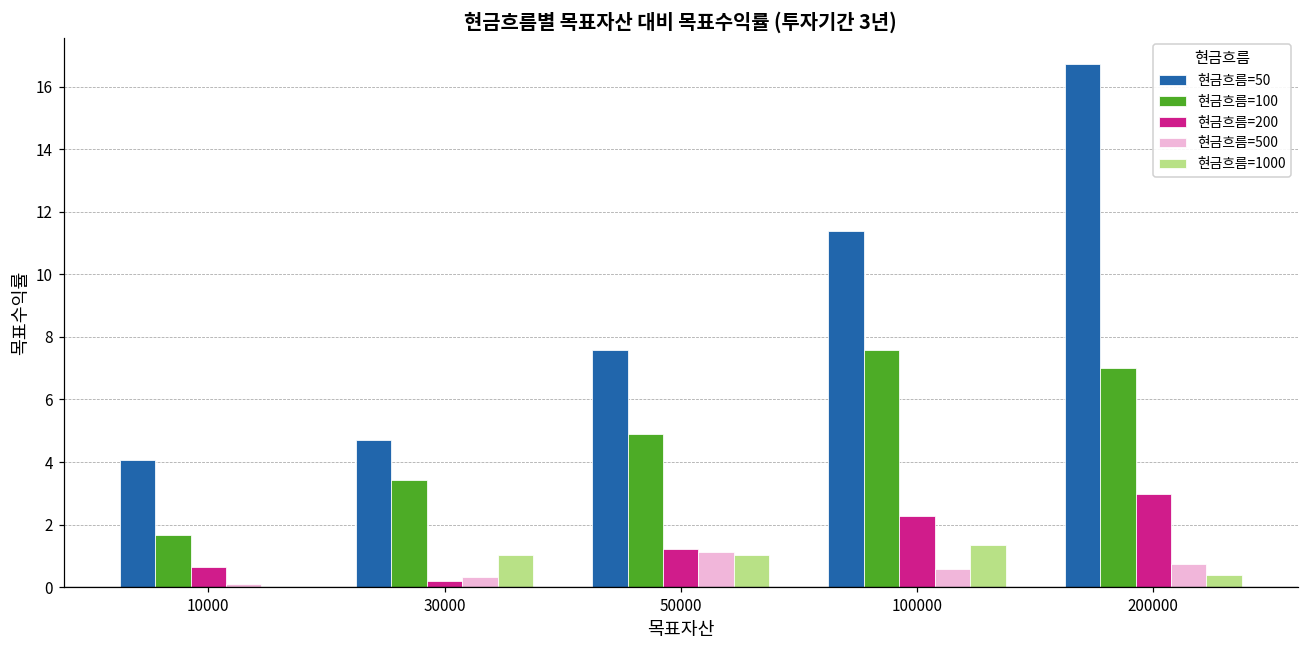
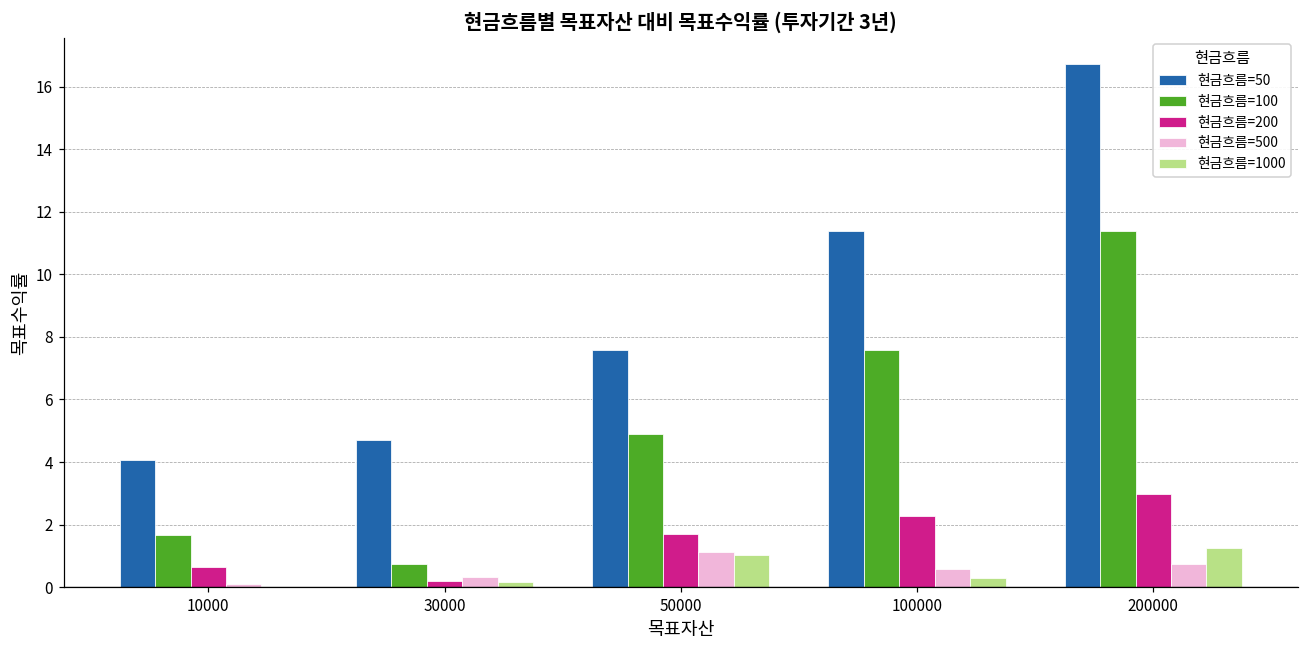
현금흐름=100, 30000: 3.4 -> 0.7
현금흐름=1000, 30000: 1.0 -> 0.2
현금흐름=200, 50000: 1.2 -> 1.7
현금흐름=1000, 100000: 1.3 -> 0.3
현금흐름=100, 200000: 7.0 -> 11.4
현금흐름=1000, 200000: 0.4 -> 1.3
